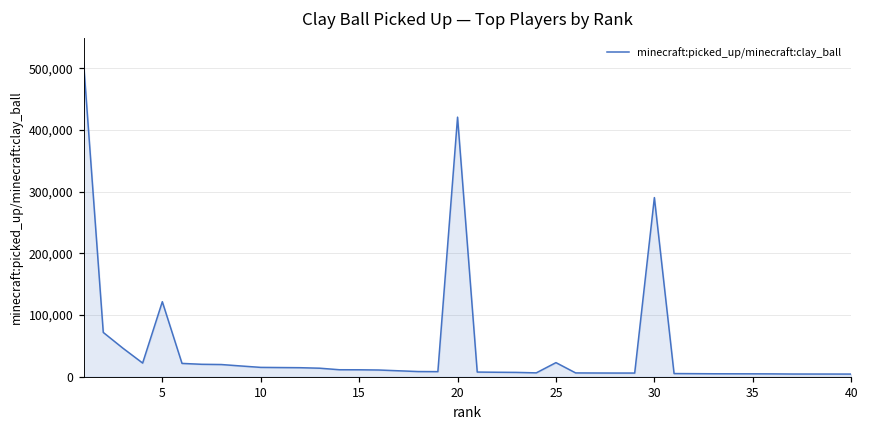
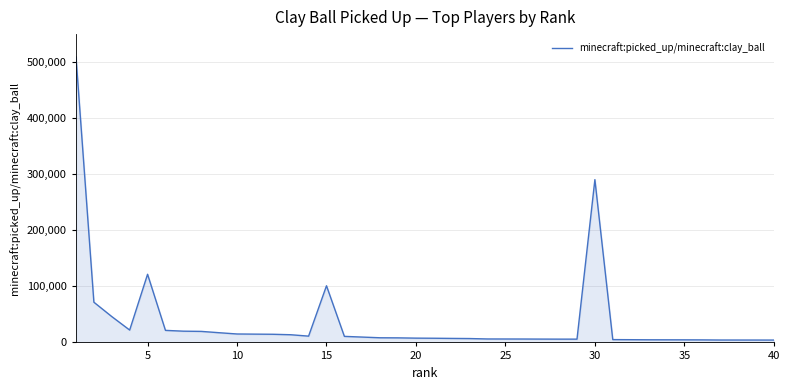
15: 10,000 -> 100,000
20: 420,000 -> 10,000
25: 20,000 -> 10,000
